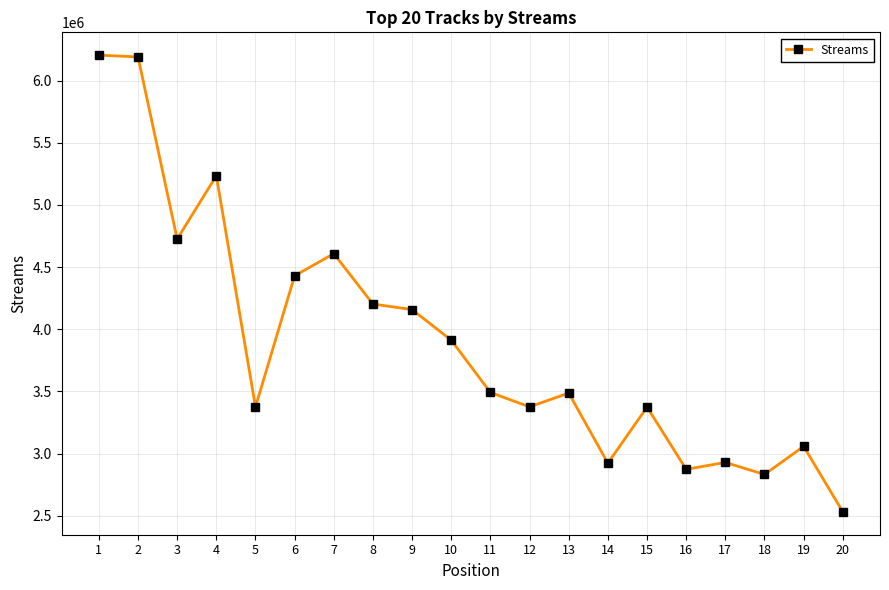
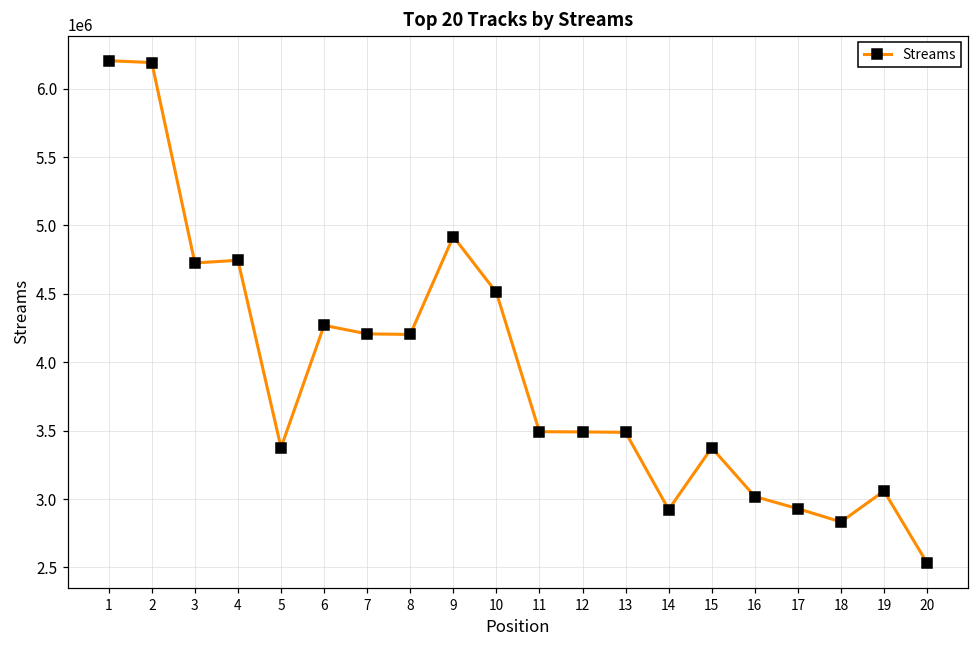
4: 5230000 -> 4750000
6: 4430000 -> 4270000
7: 4610000 -> 4210000
9: 4160000 -> 4920000
10: 3910000 -> 4510000
12: 3380000 -> 3490000
16: 2870000 -> 3020000
